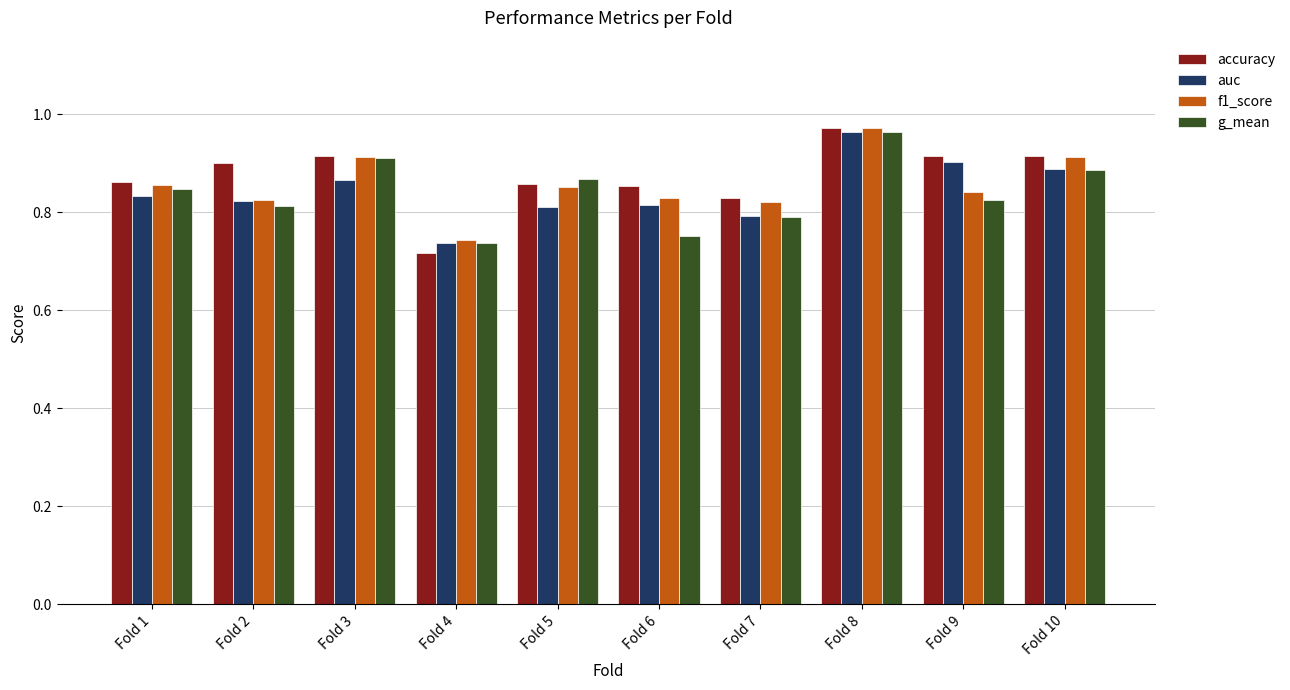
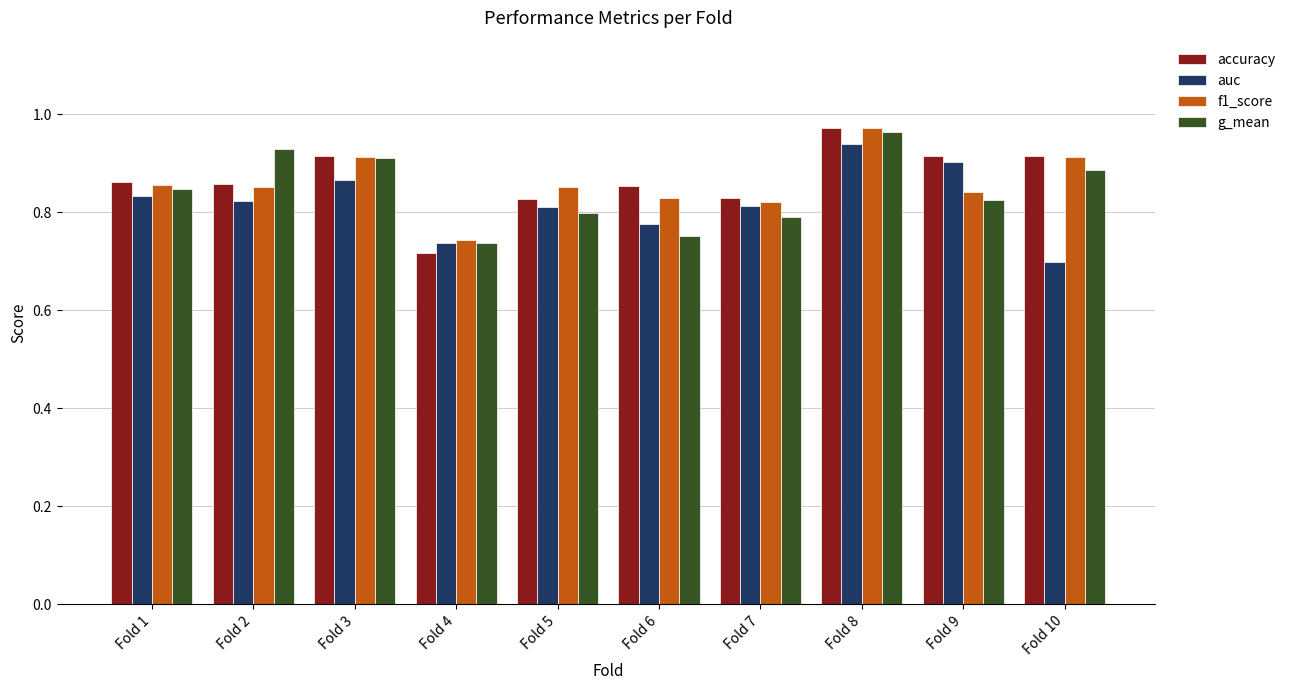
accuracy, Fold 2: 0.90 -> 0.86
f1_score, Fold 2: 0.82 -> 0.85
g_mean, Fold 2: 0.81 -> 0.93
accuracy, Fold 5: 0.86 -> 0.83
g_mean, Fold 5: 0.87 -> 0.80
auc, Fold 6: 0.81 -> 0.78
auc, Fold 7: 0.79 -> 0.81
auc, Fold 8: 0.96 -> 0.94
auc, Fold 10: 0.89 -> 0.70
